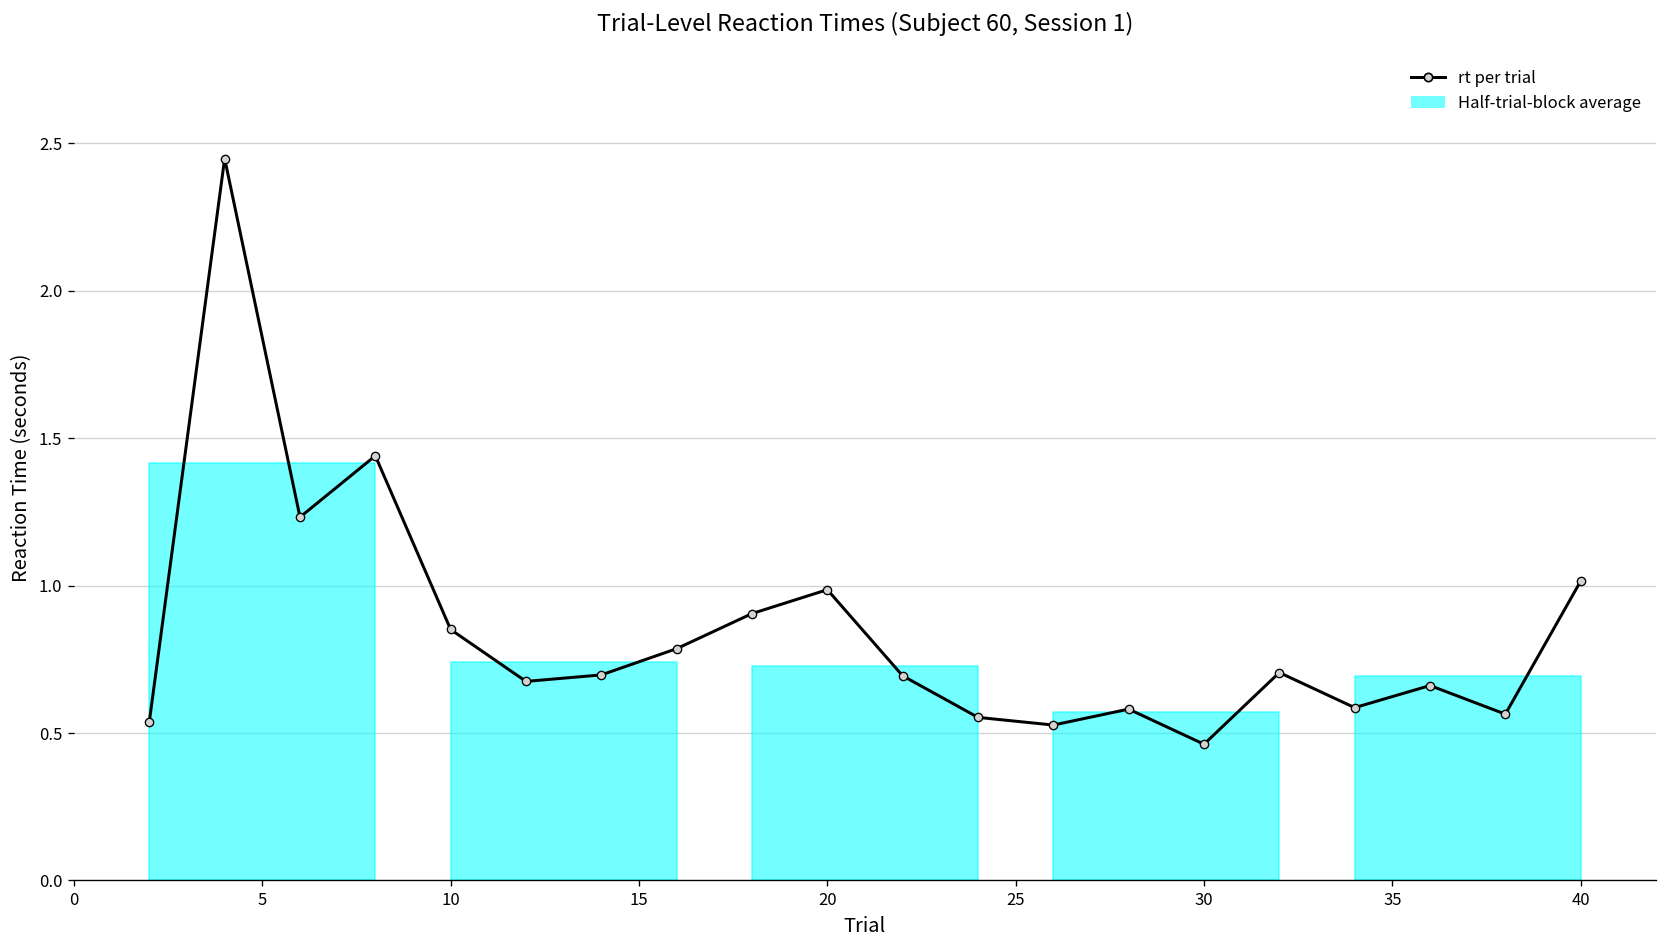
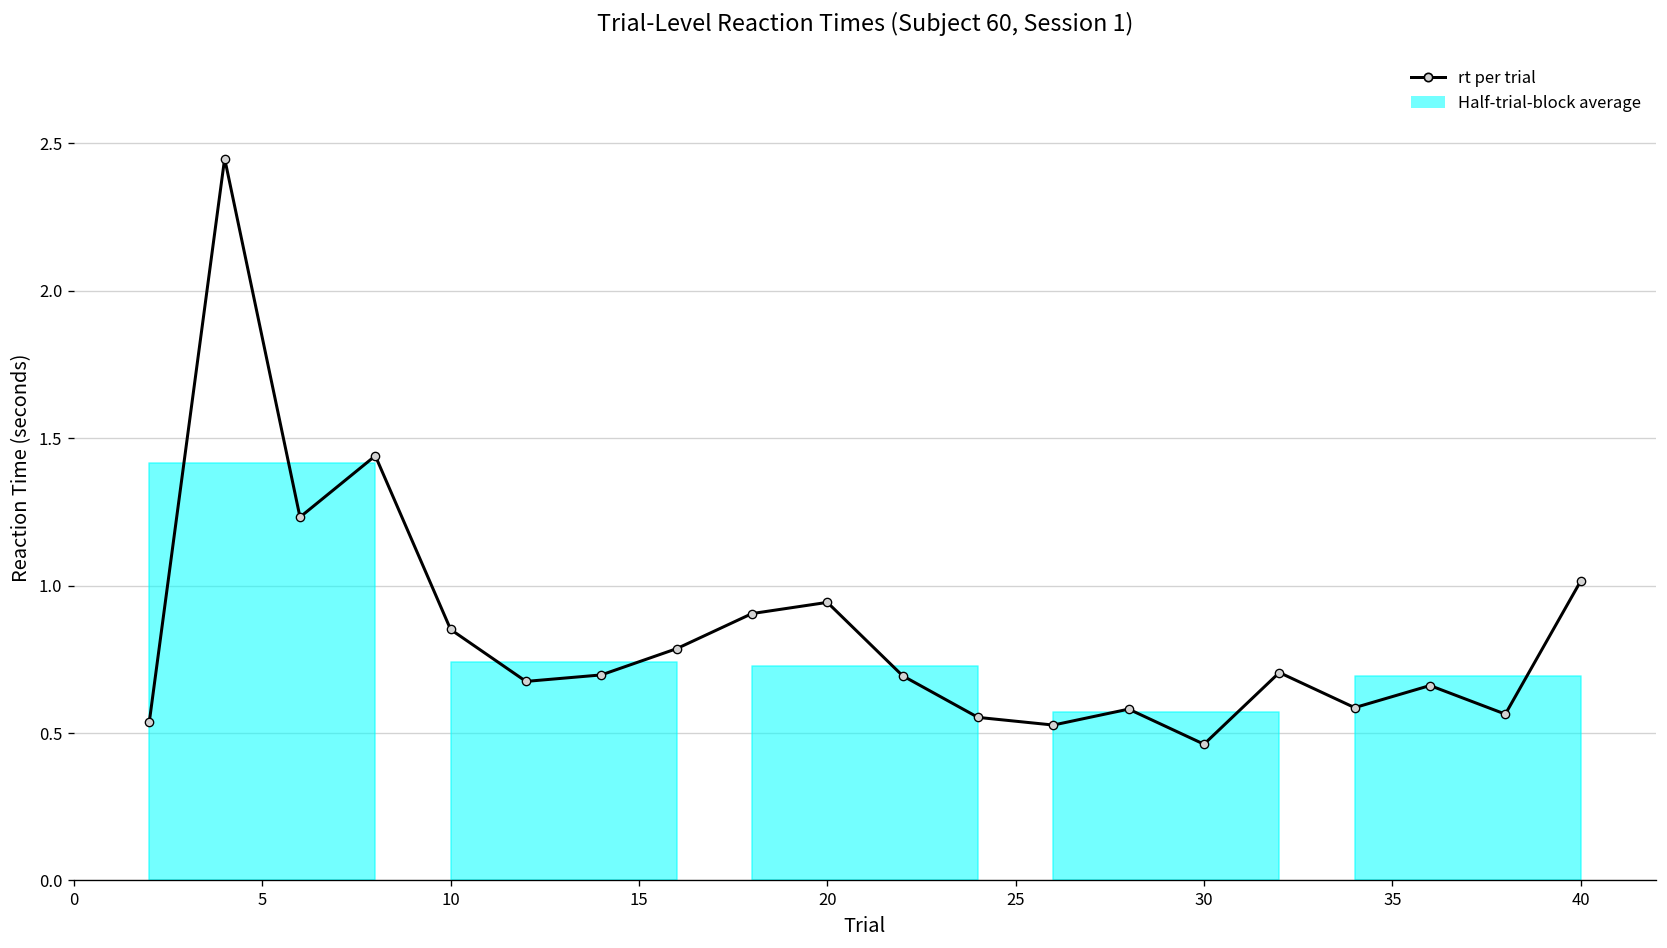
rt per trial, 20: 0.99 -> 0.94
